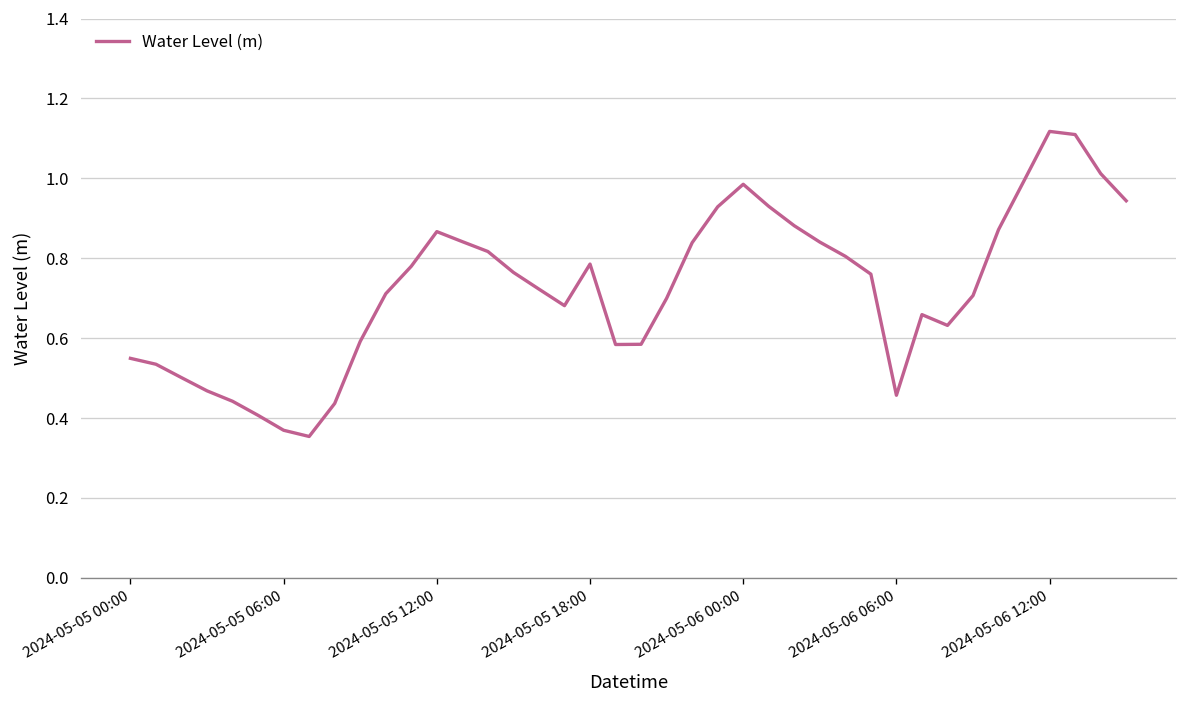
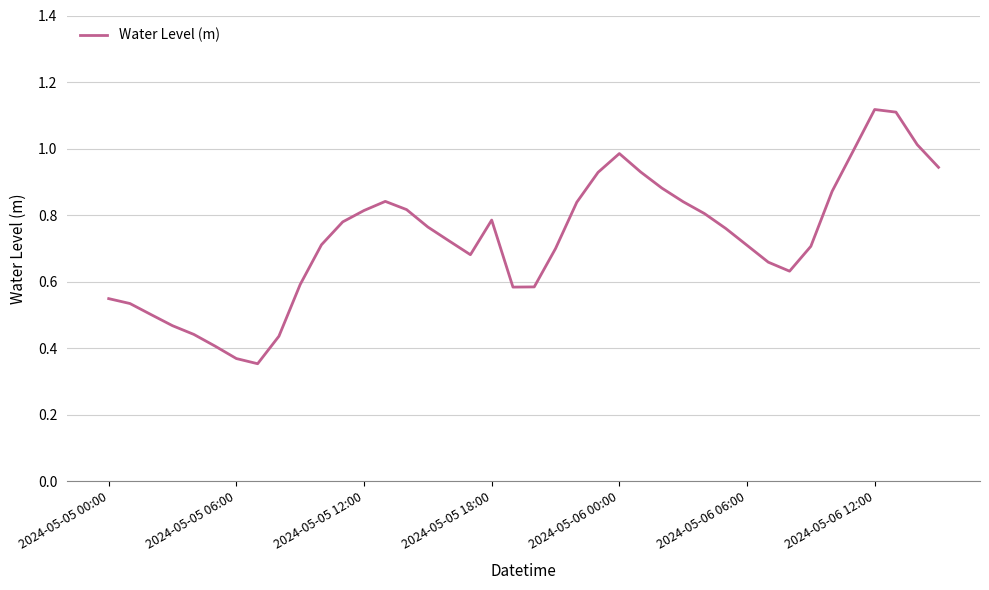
2024-05-05 12:00: 0.87 -> 0.81
2024-05-06 06:00: 0.46 -> 0.71
